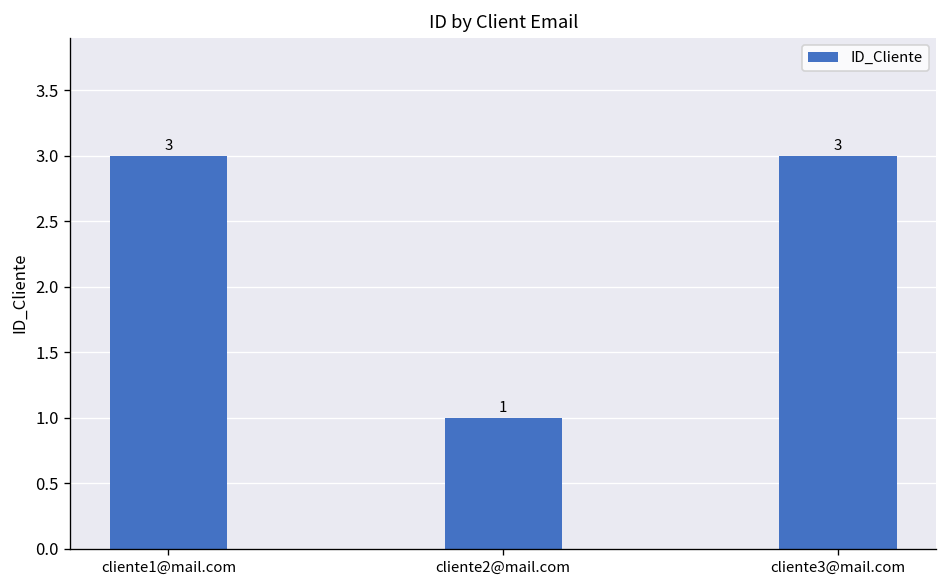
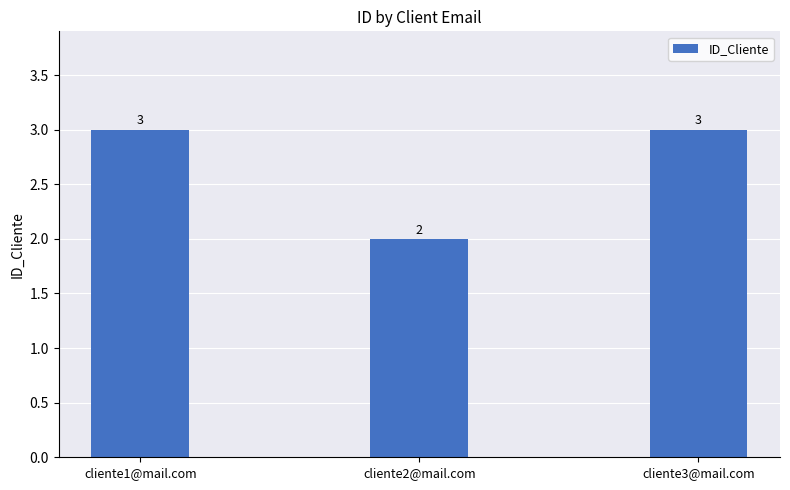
cliente2@mail.com: 1 -> 2
